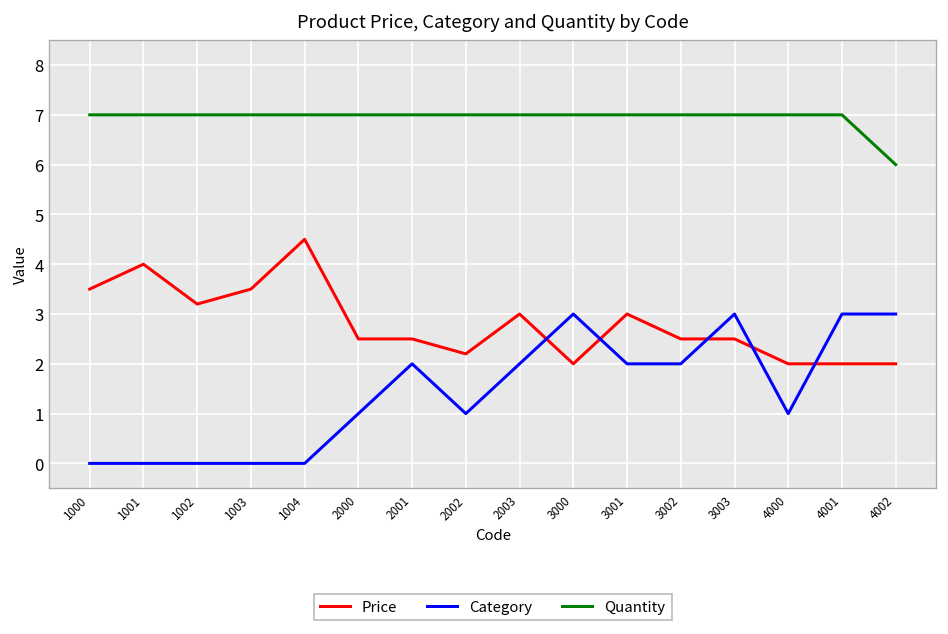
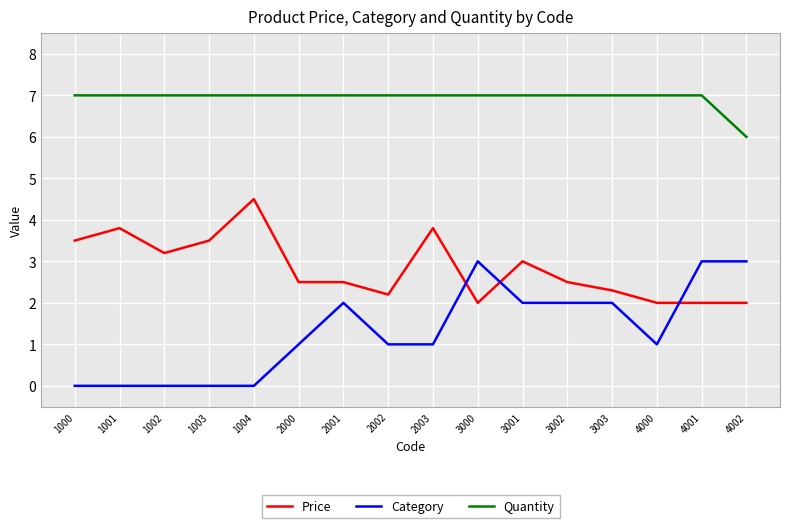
Price, 1001: 4.0 -> 3.8
Price, 2003: 3.0 -> 3.8
Category, 2003: 2 -> 1
Price, 3003: 2.5 -> 2.3
Category, 3003: 3 -> 2
